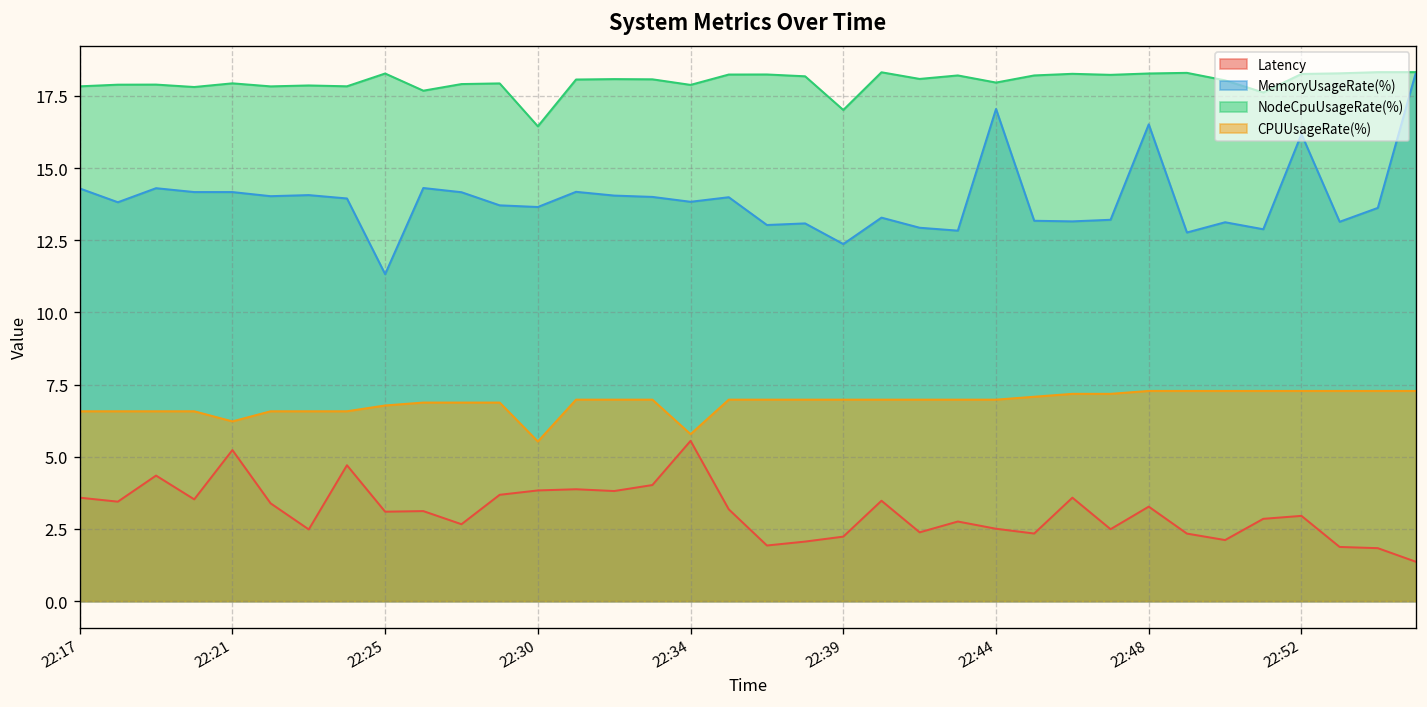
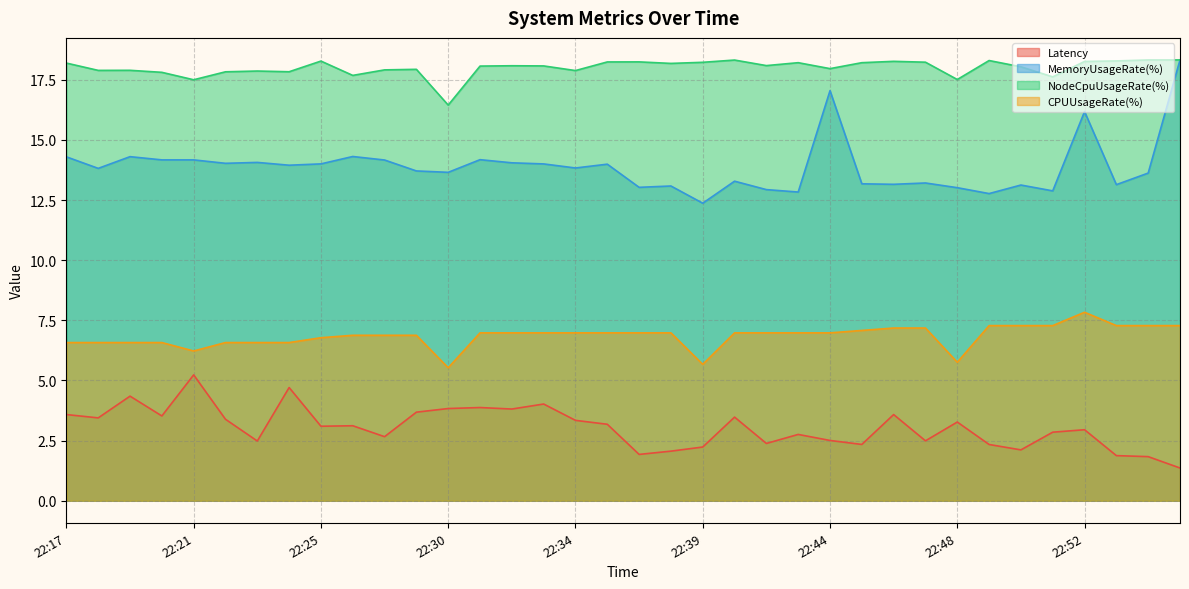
NodeCpuUsageRate(%), 22:17: 17.8 -> 18.2
NodeCpuUsageRate(%), 22:21: 17.9 -> 17.5
MemoryUsageRate(%), 22:25: 11.3 -> 14.0
Latency, 22:34: 5.6 -> 3.3
CPUUsageRate(%), 22:34: 5.8 -> 7.0
NodeCpuUsageRate(%), 22:39: 17.0 -> 18.2
CPUUsageRate(%), 22:39: 7.0 -> 5.7
MemoryUsageRate(%), 22:48: 16.5 -> 13.0
NodeCpuUsageRate(%), 22:48: 18.3 -> 17.5
CPUUsageRate(%), 22:48: 7.3 -> 5.8
CPUUsageRate(%), 22:52: 7.3 -> 7.8
